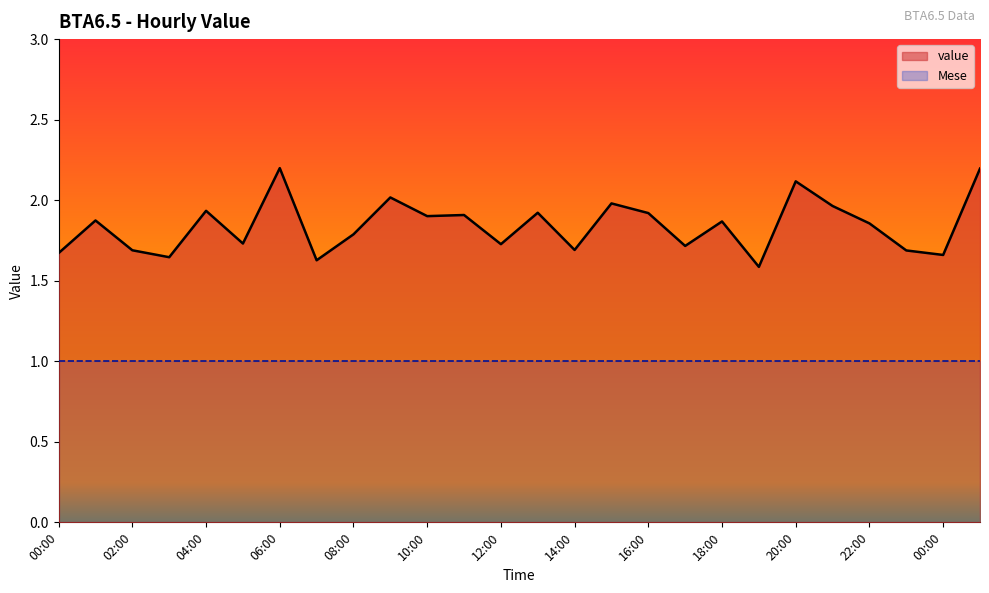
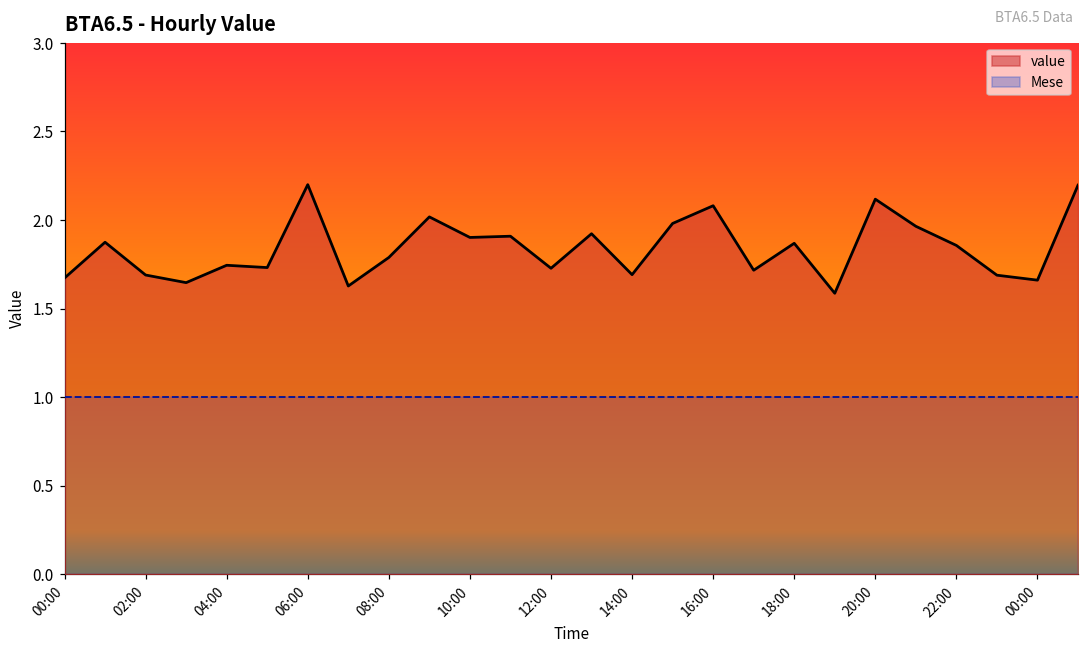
value, 04:00: 1.93 -> 1.74
value, 16:00: 1.92 -> 2.08
